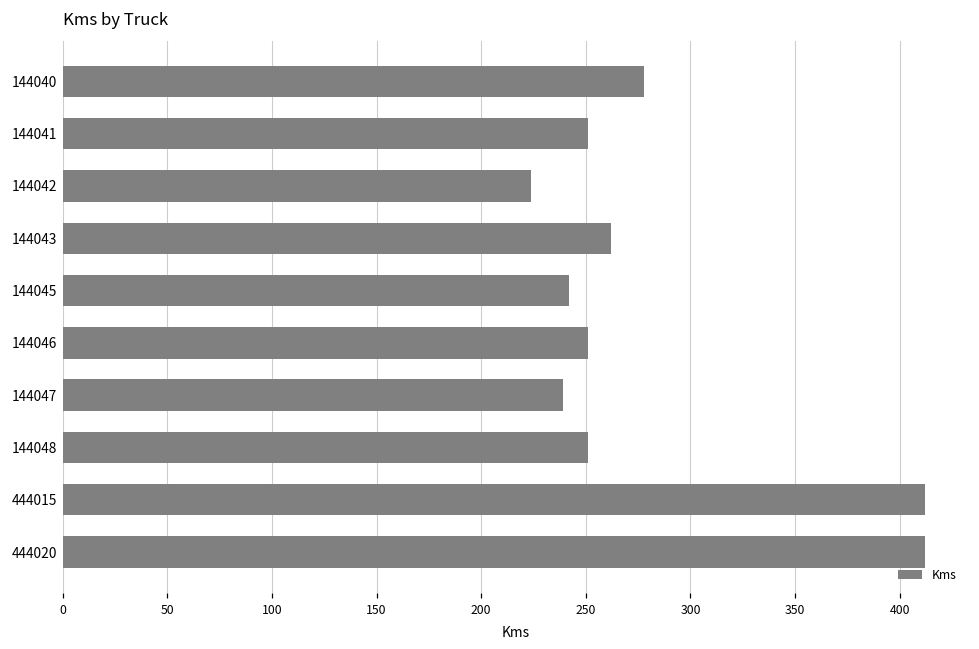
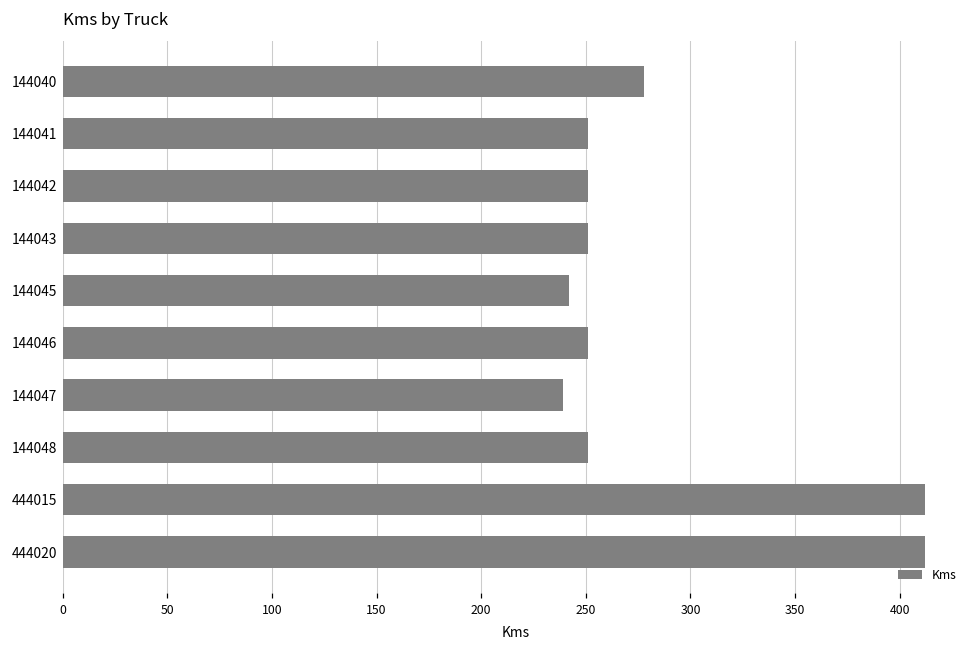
144042: 224 -> 251
144043: 262 -> 251
